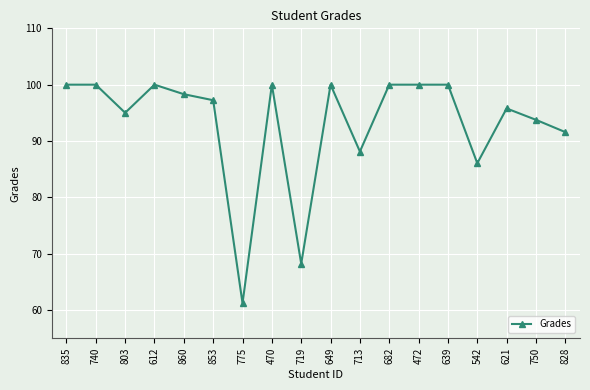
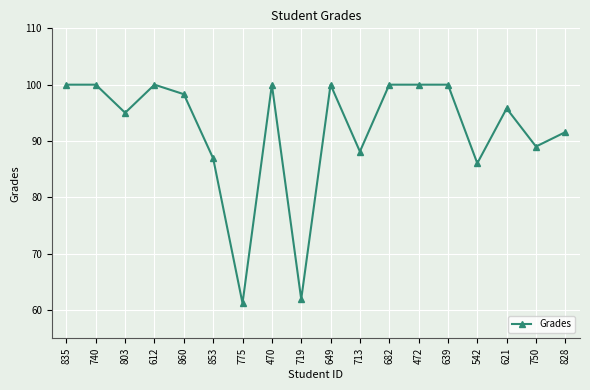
853: 97 -> 87
719: 68 -> 62
750: 94 -> 89
